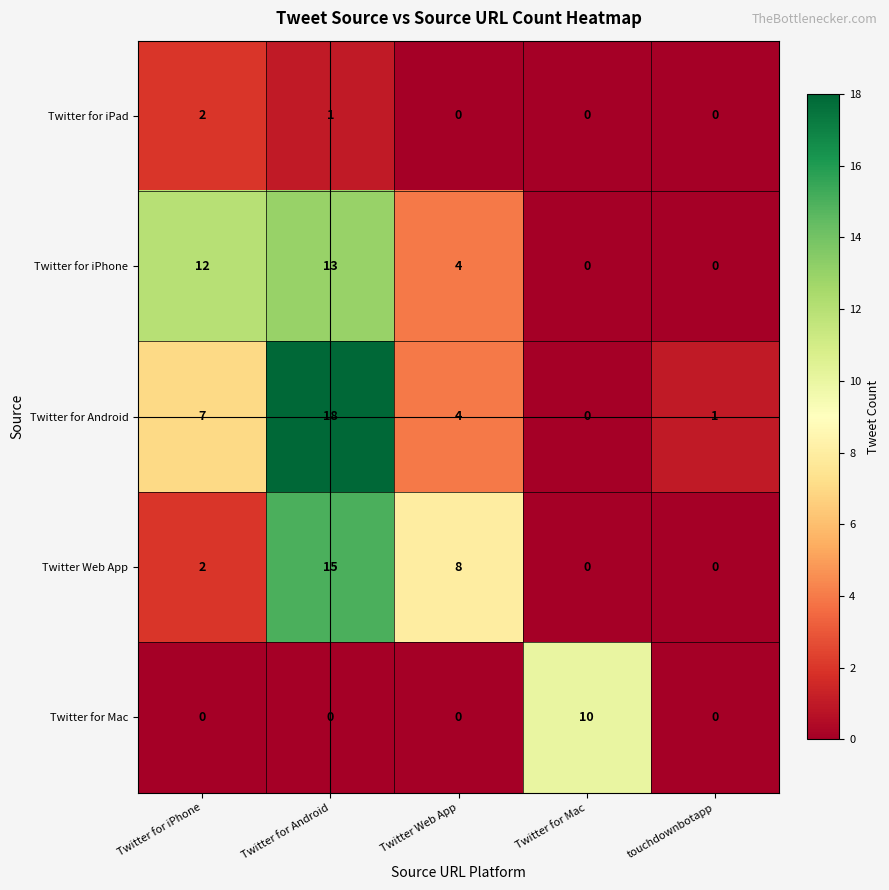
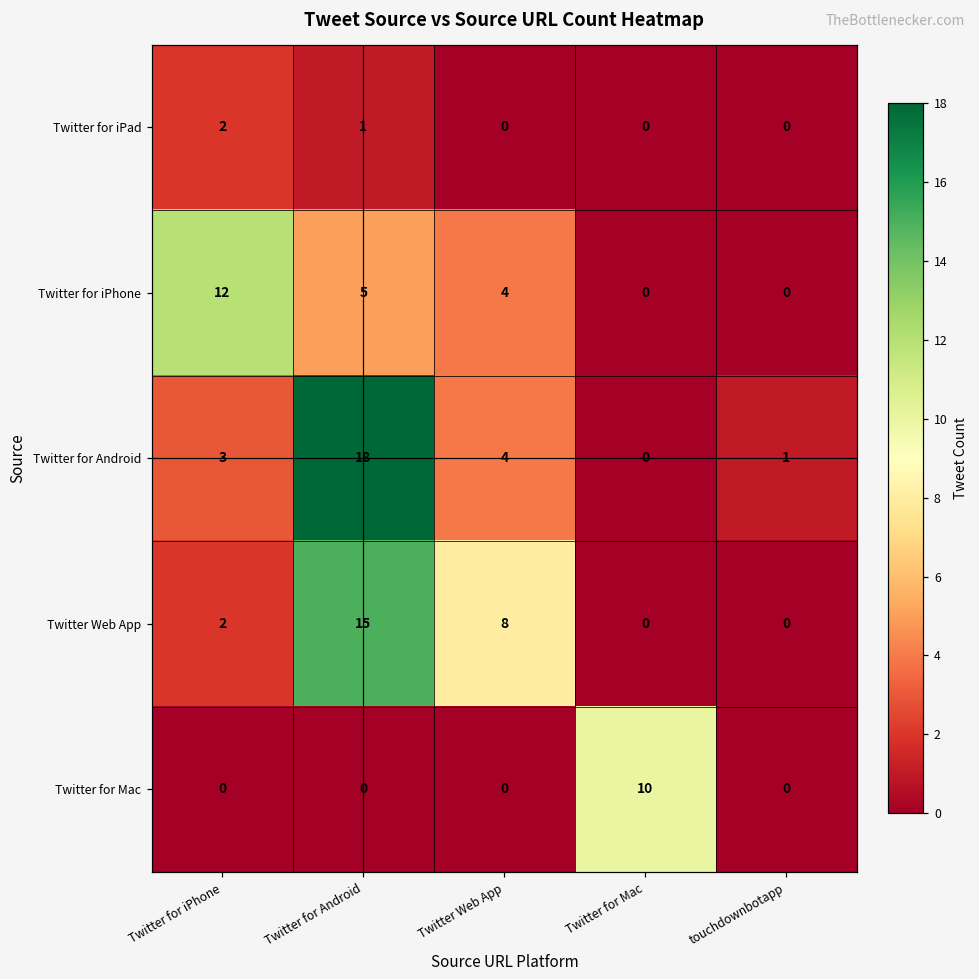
Twitter for iPhone, Twitter for Android: 13 -> 5
Twitter for Android, Twitter for iPhone: 7 -> 3
